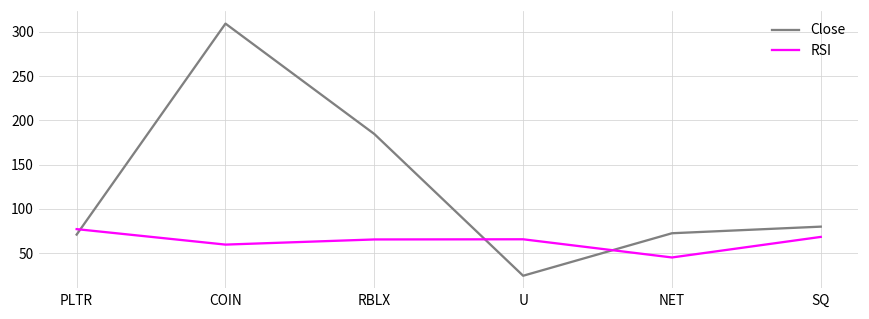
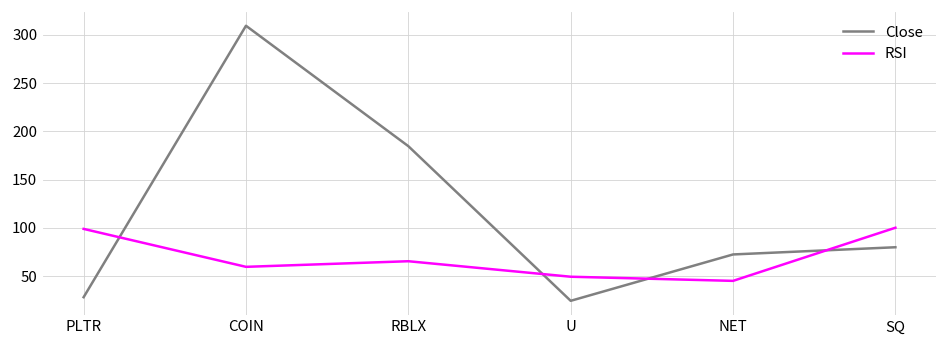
Close, PLTR: 70 -> 30
RSI, PLTR: 80 -> 100
RSI, U: 70 -> 50
RSI, SQ: 70 -> 100
